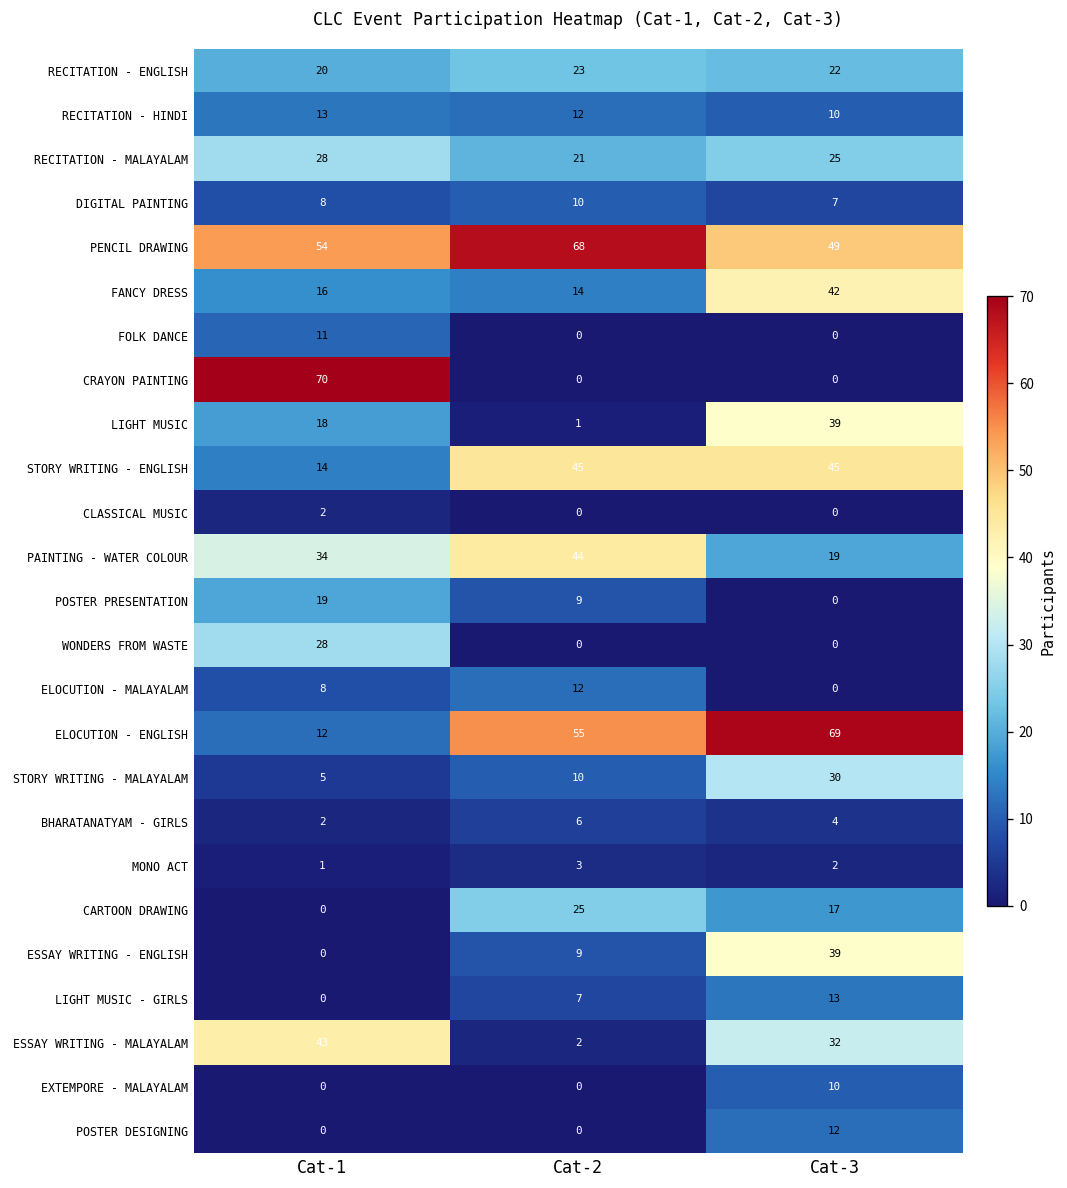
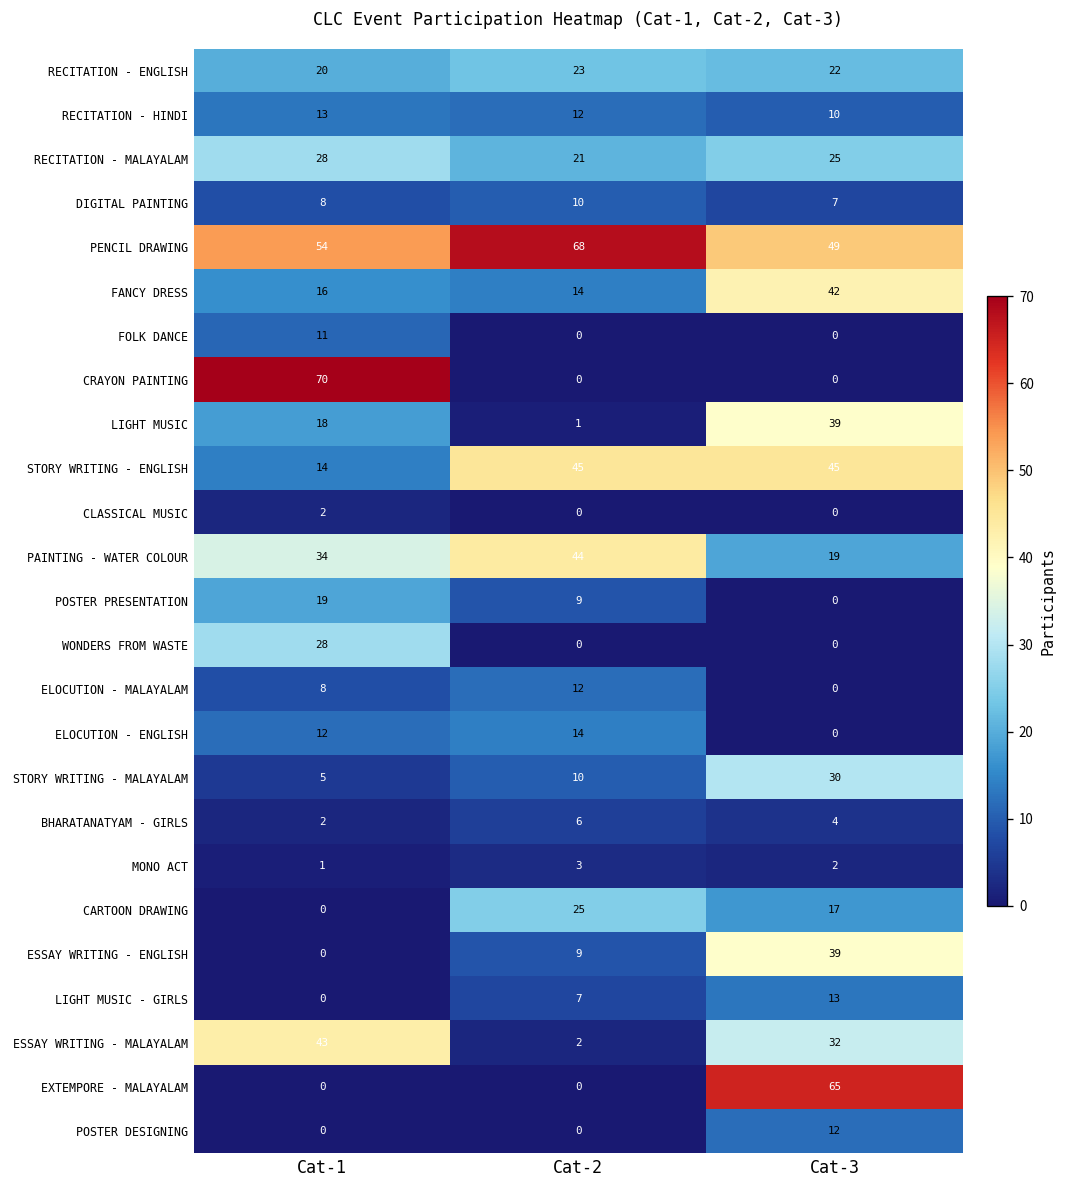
ELOCUTION - ENGLISH, Cat-2: 55 -> 14
ELOCUTION - ENGLISH, Cat-3: 69 -> 0
EXTEMPORE - MALAYALAM, Cat-3: 10 -> 65
